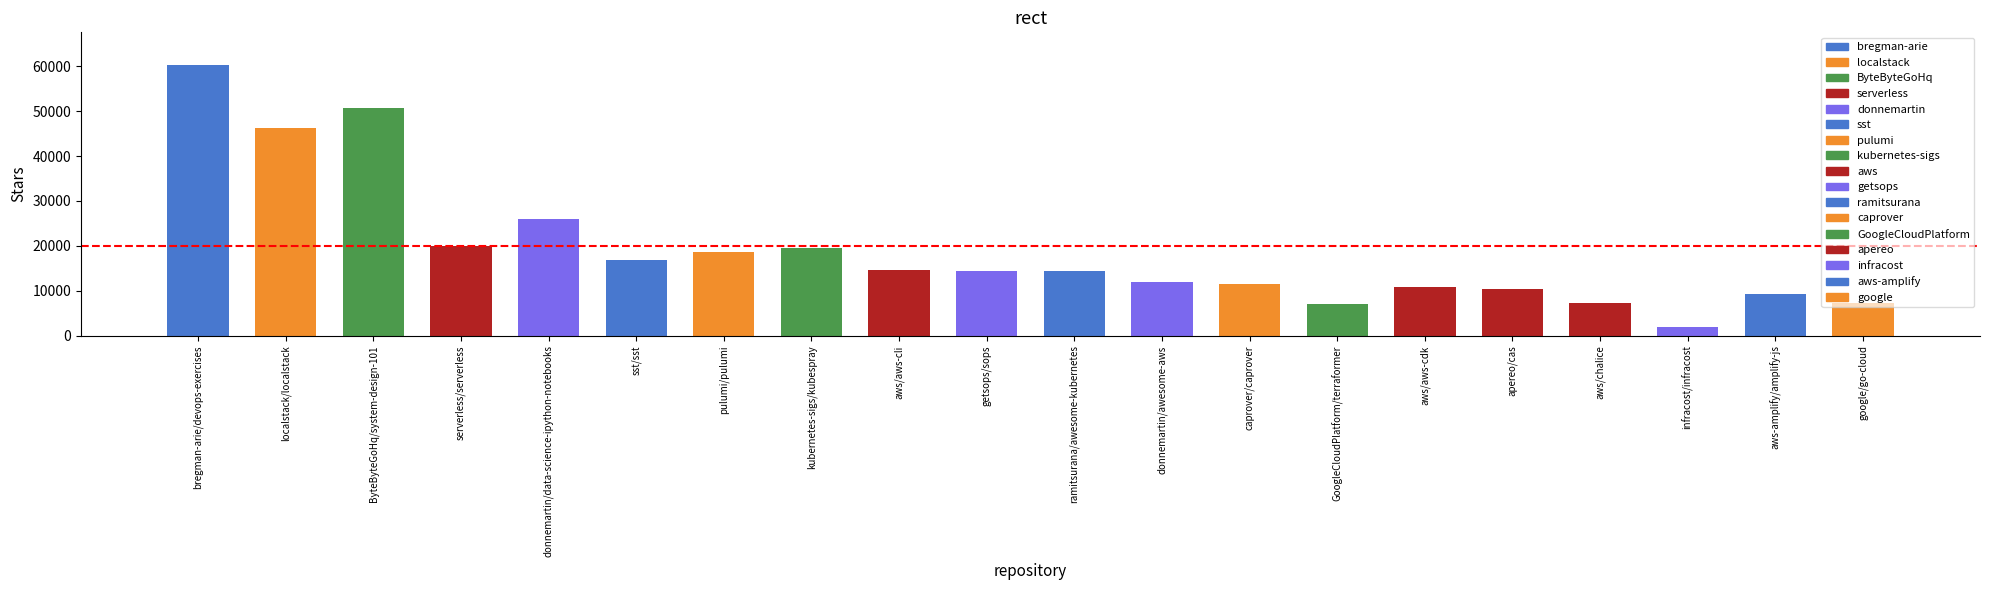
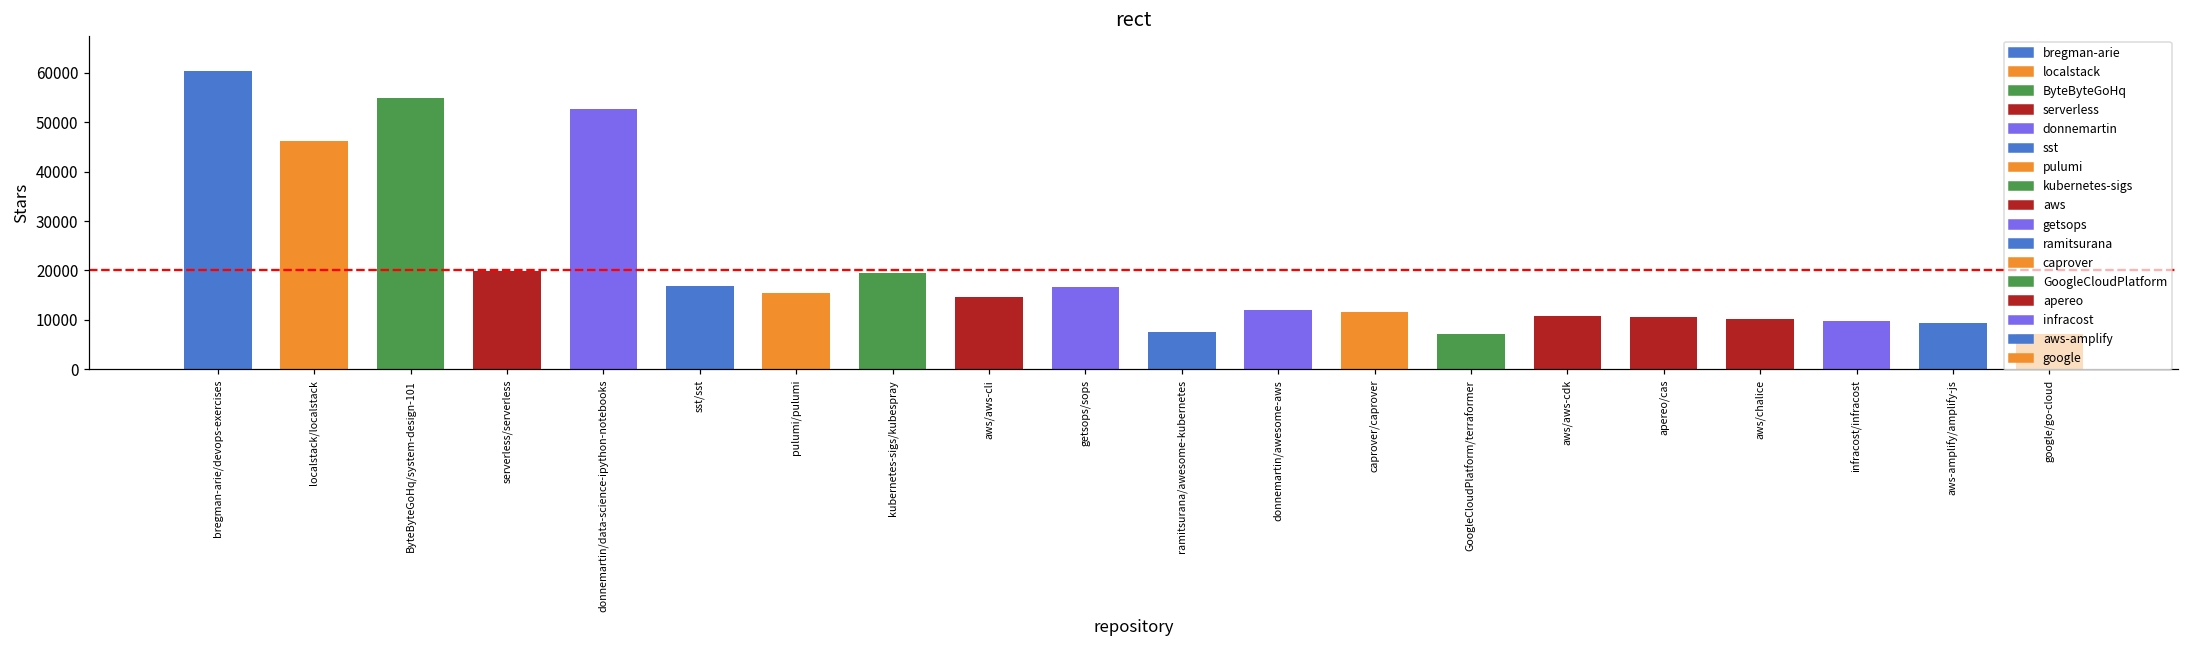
ByteByteGoHq/system-design-101: 51000 -> 55000
donnemartin/data-science-ipython-notebooks: 26000 -> 53000
pulumi/pulumi: 19000 -> 15000
getsops/sops: 15000 -> 17000
ramitsurana/awesome-kubernetes: 15000 -> 8000
aws/chalice: 7000 -> 10000
infracost/infracost: 2000 -> 10000
